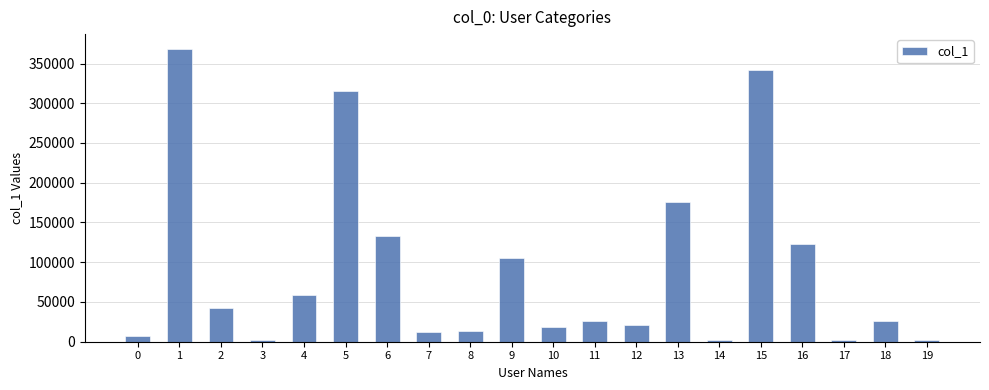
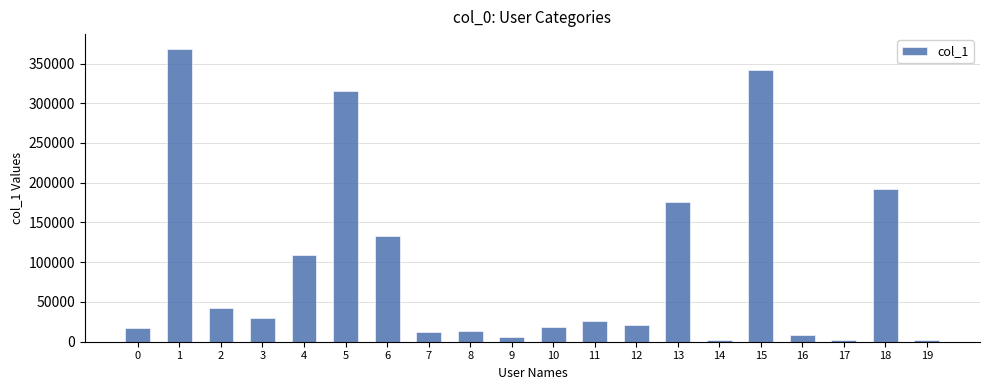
0: 10000 -> 20000
3: 0 -> 30000
4: 60000 -> 110000
9: 110000 -> 10000
16: 120000 -> 10000
18: 30000 -> 190000
